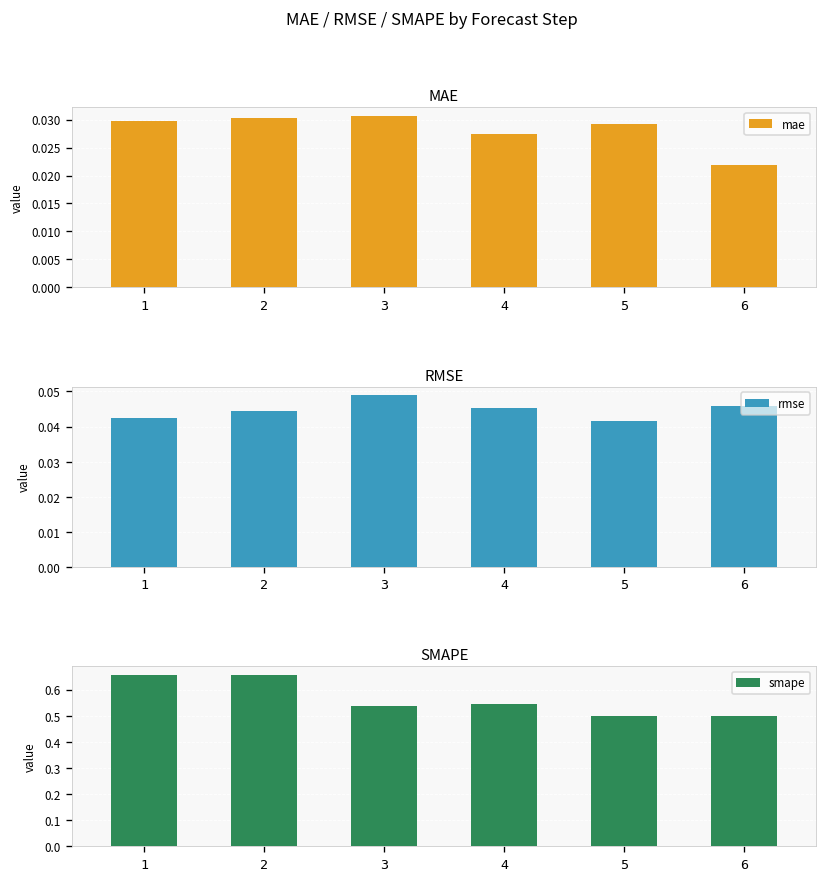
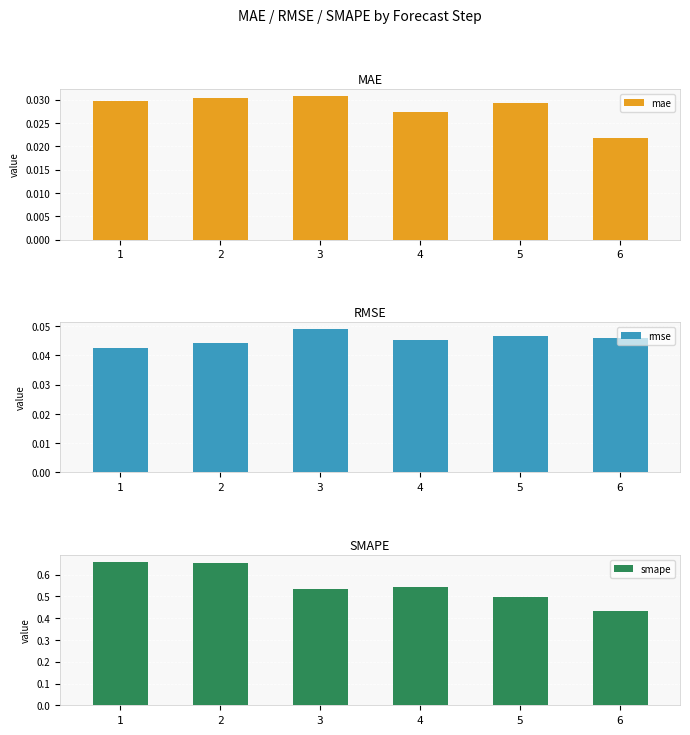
RMSE, 5: 0.042 -> 0.047
SMAPE, 6: 0.50 -> 0.44
